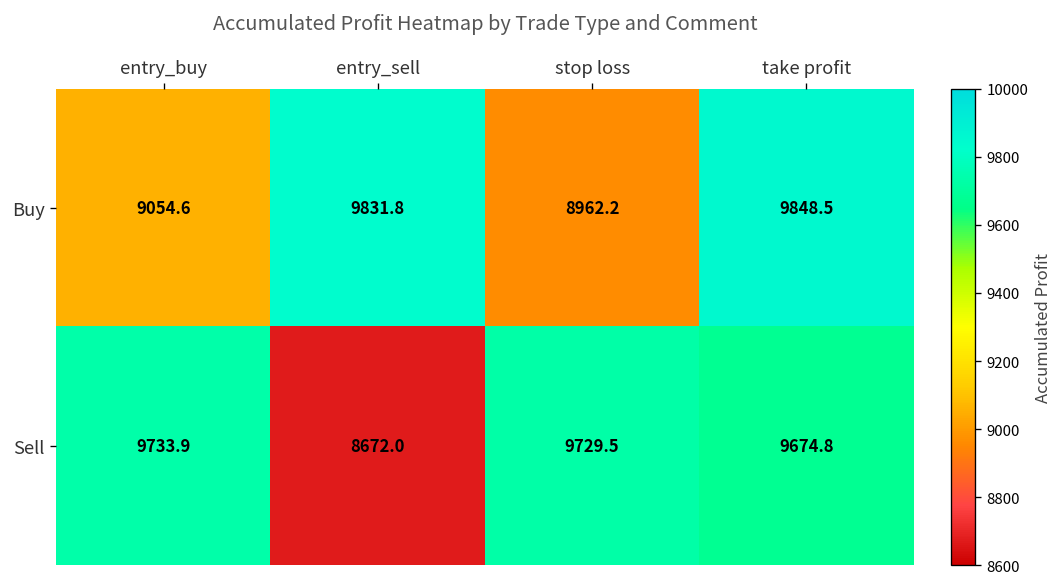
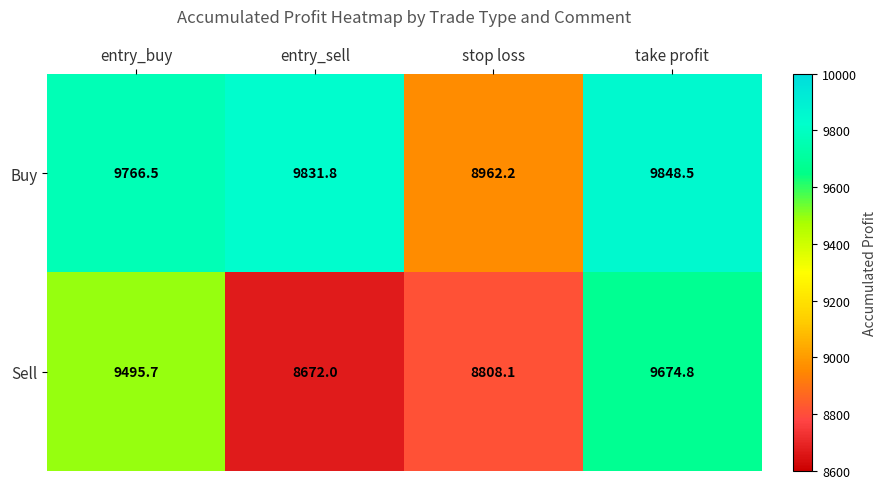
Buy, entry_buy: 9054.6 -> 9766.5
Sell, entry_buy: 9733.9 -> 9495.7
Sell, stop loss: 9729.5 -> 8808.1
